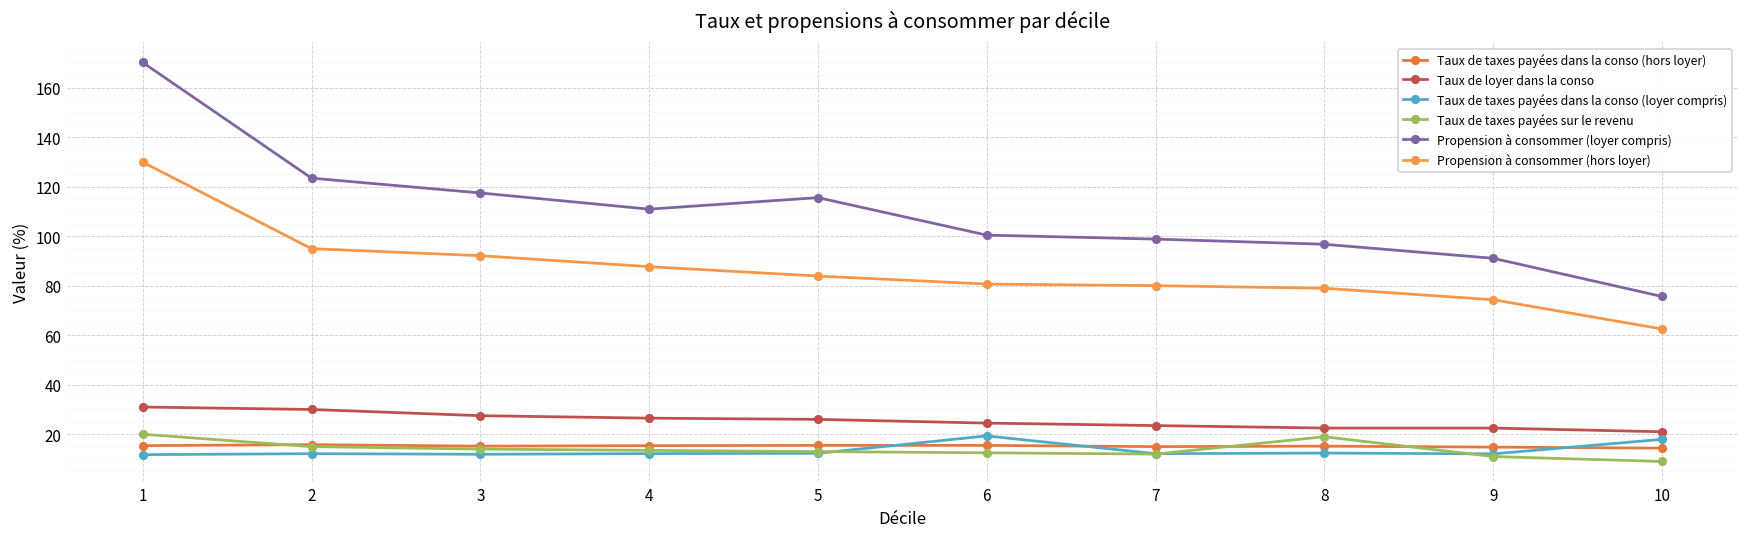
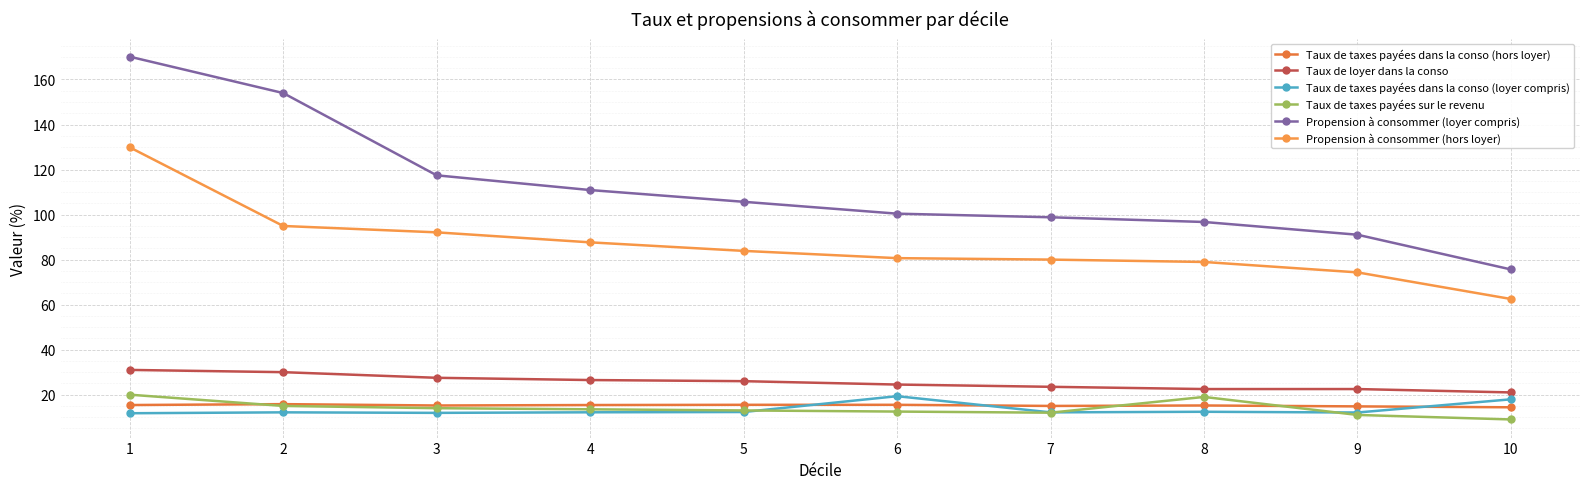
Propension à consommer (loyer compris), 2: 123 -> 154
Propension à consommer (loyer compris), 5: 116 -> 106
